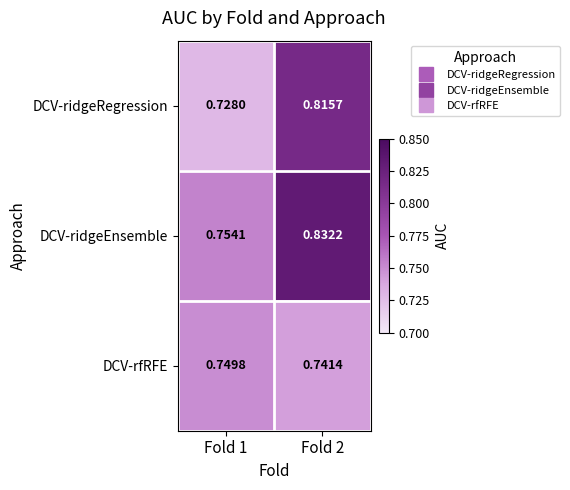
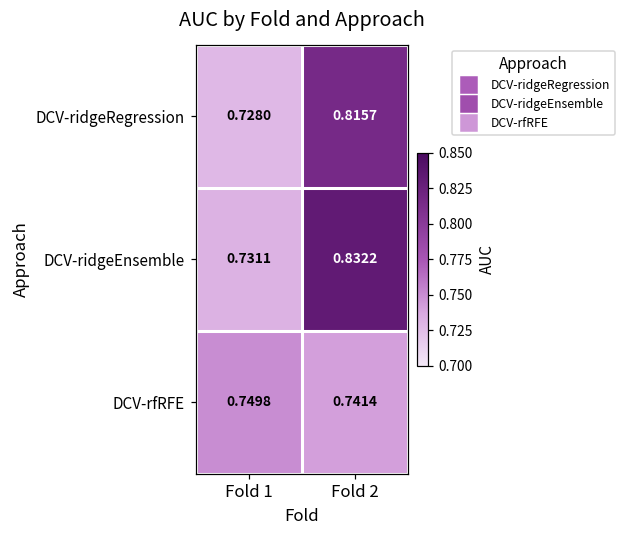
DCV-ridgeEnsemble, Fold 1: 0.7541 -> 0.7311
